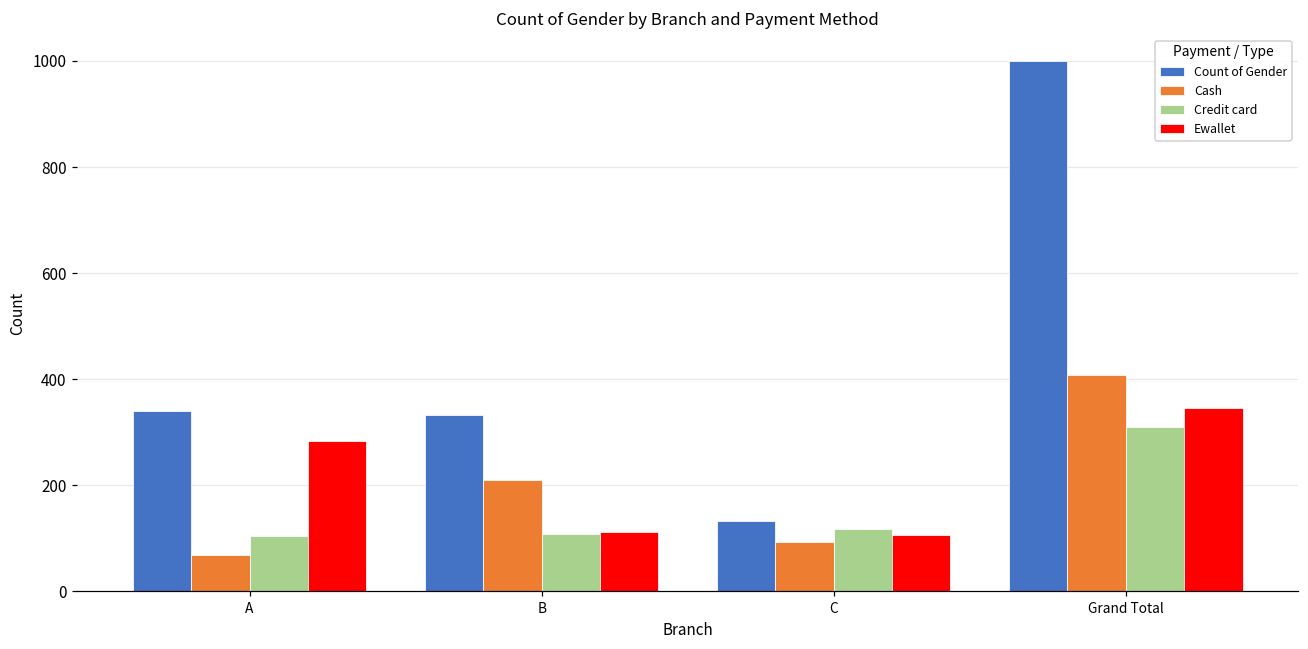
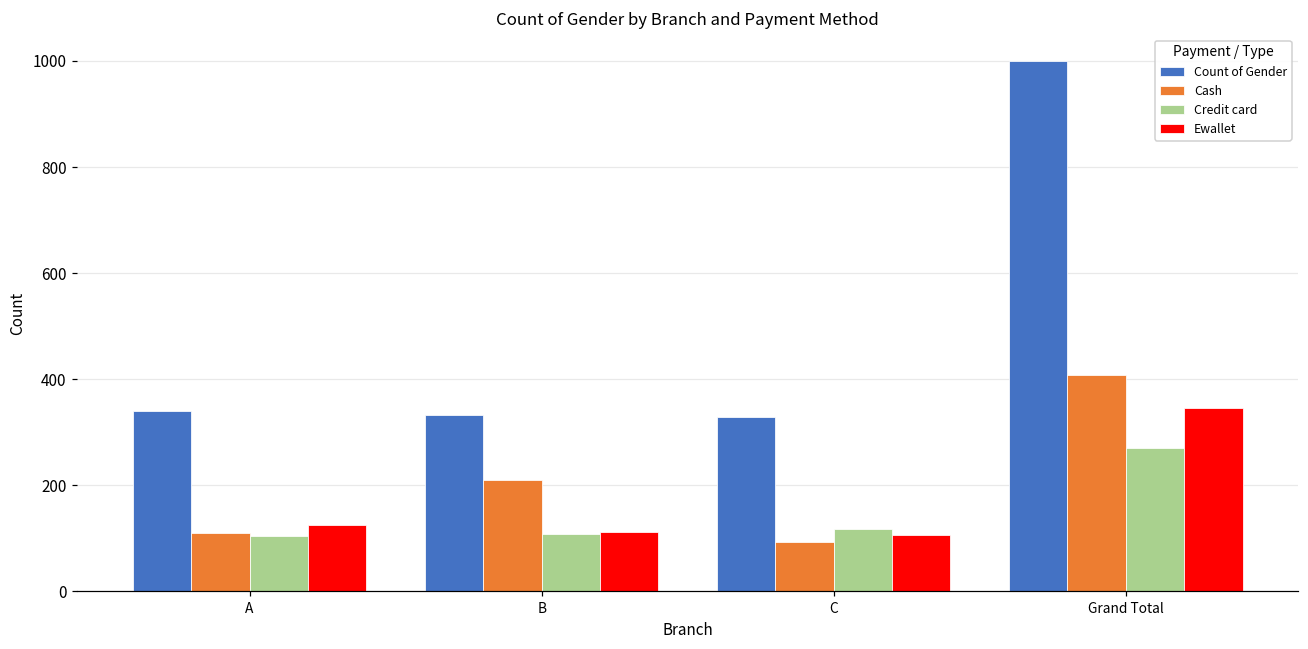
Cash, A: 70 -> 110
Ewallet, A: 280 -> 130
Count of Gender, C: 130 -> 330
Credit card, Grand Total: 310 -> 270
